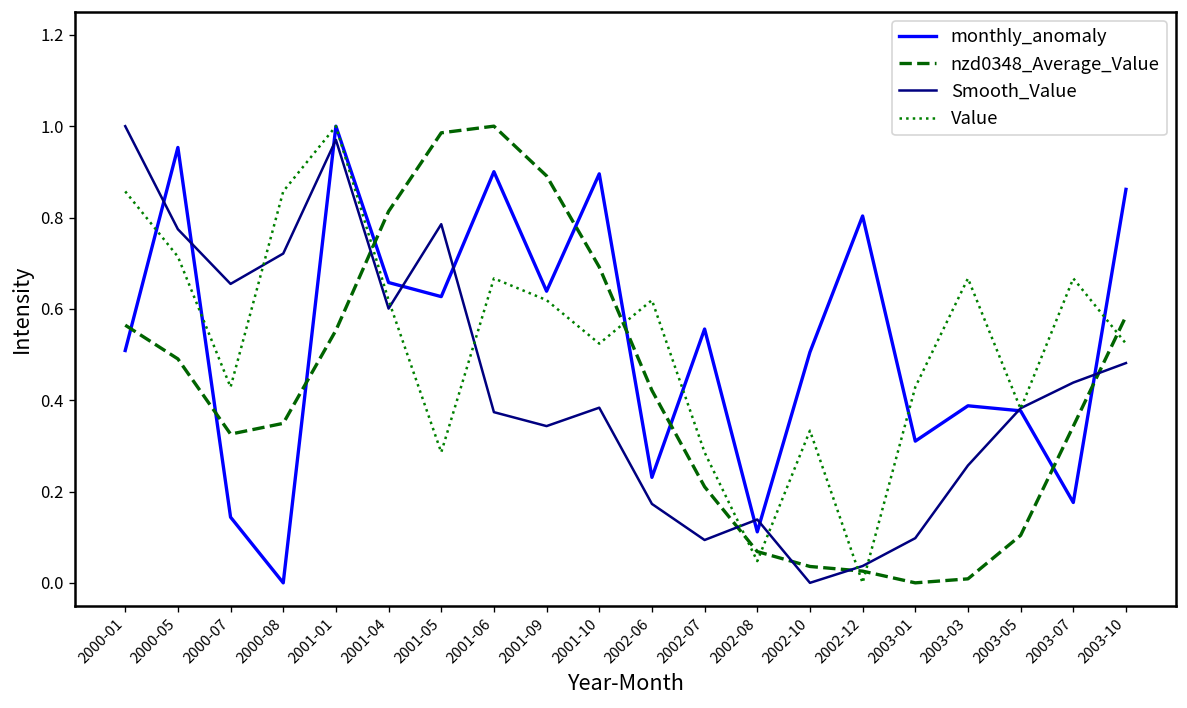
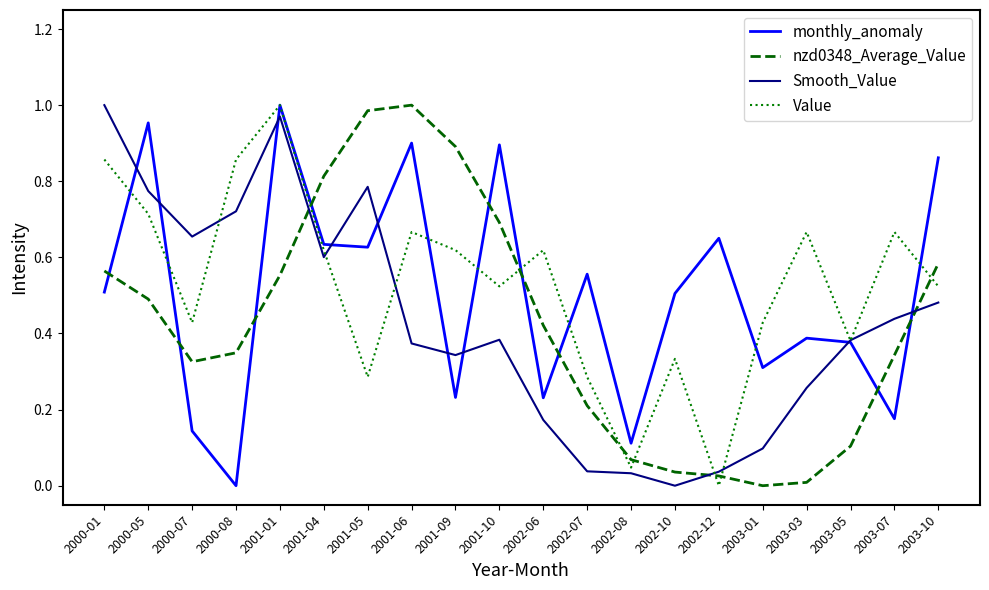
monthly_anomaly, 2001-04: 0.66 -> 0.63
monthly_anomaly, 2001-09: 0.64 -> 0.23
Smooth_Value, 2002-07: 0.09 -> 0.04
Smooth_Value, 2002-08: 0.14 -> 0.03
monthly_anomaly, 2002-12: 0.80 -> 0.65
